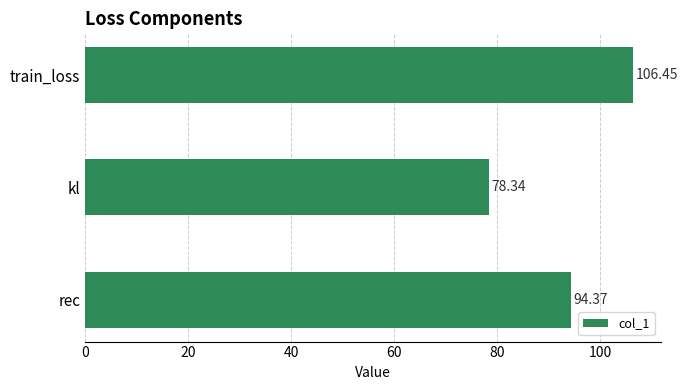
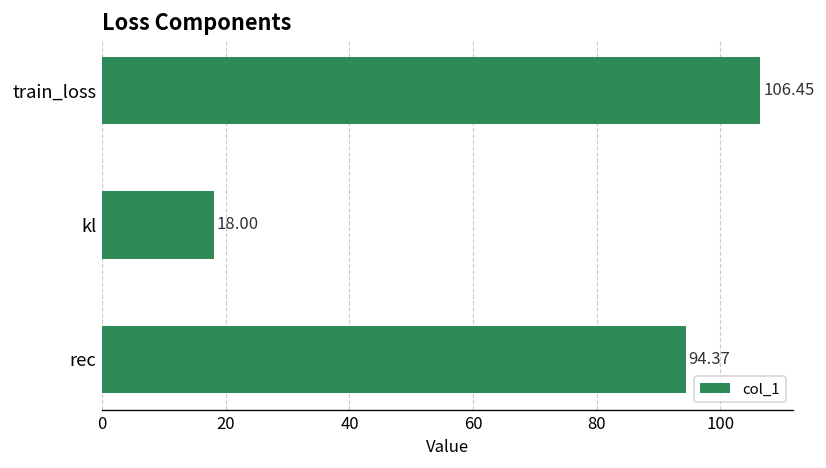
kl: 78.34 -> 18.00
